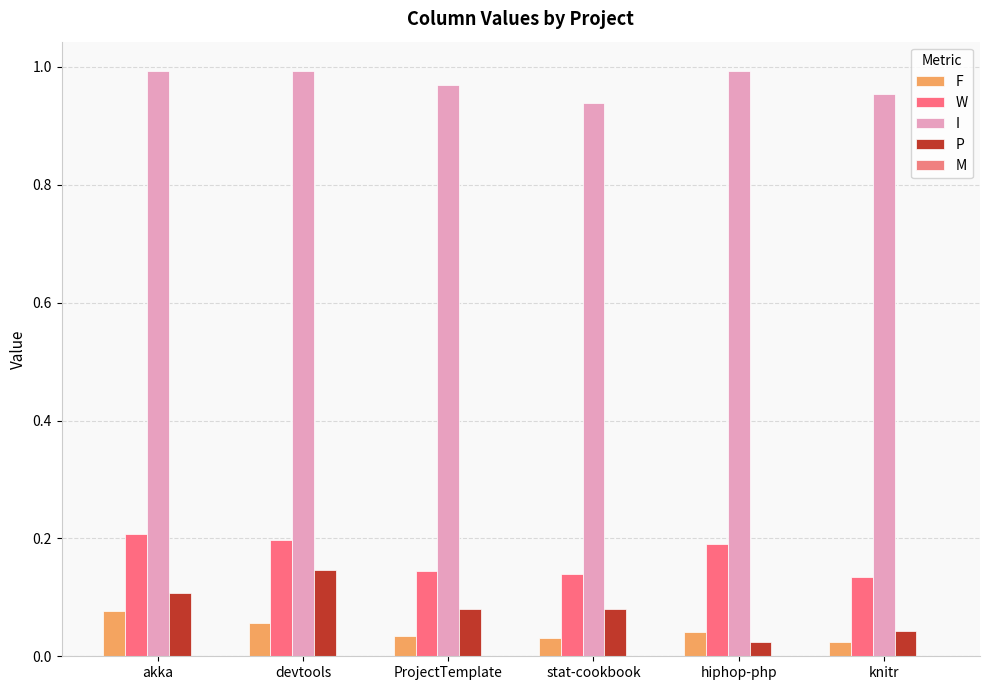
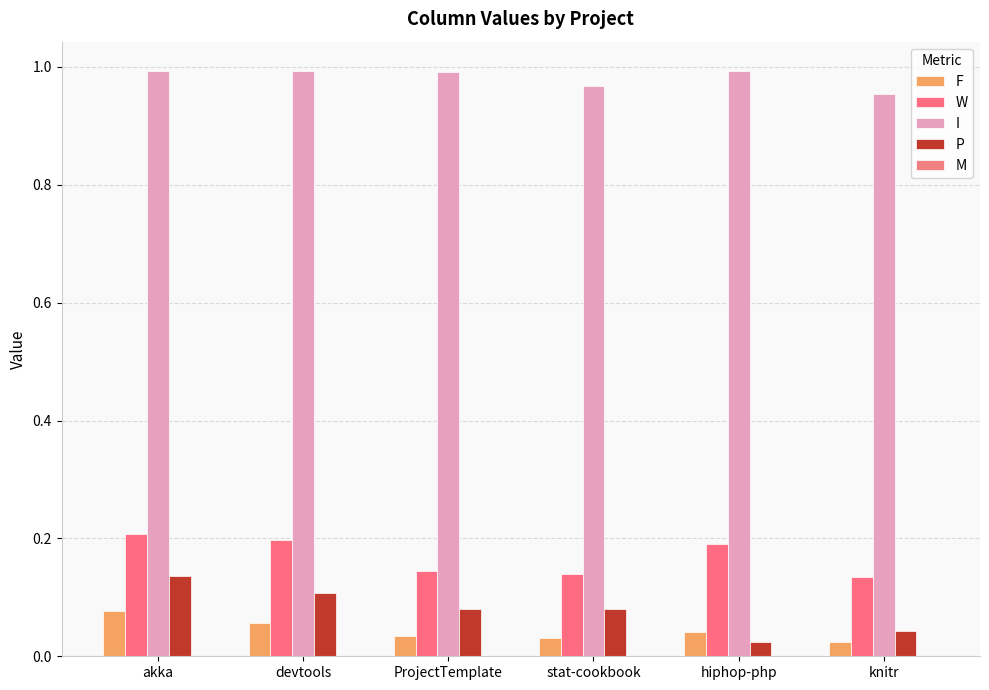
P, akka: 0.11 -> 0.14
P, devtools: 0.15 -> 0.11
I, ProjectTemplate: 0.97 -> 0.99
I, stat-cookbook: 0.94 -> 0.97
